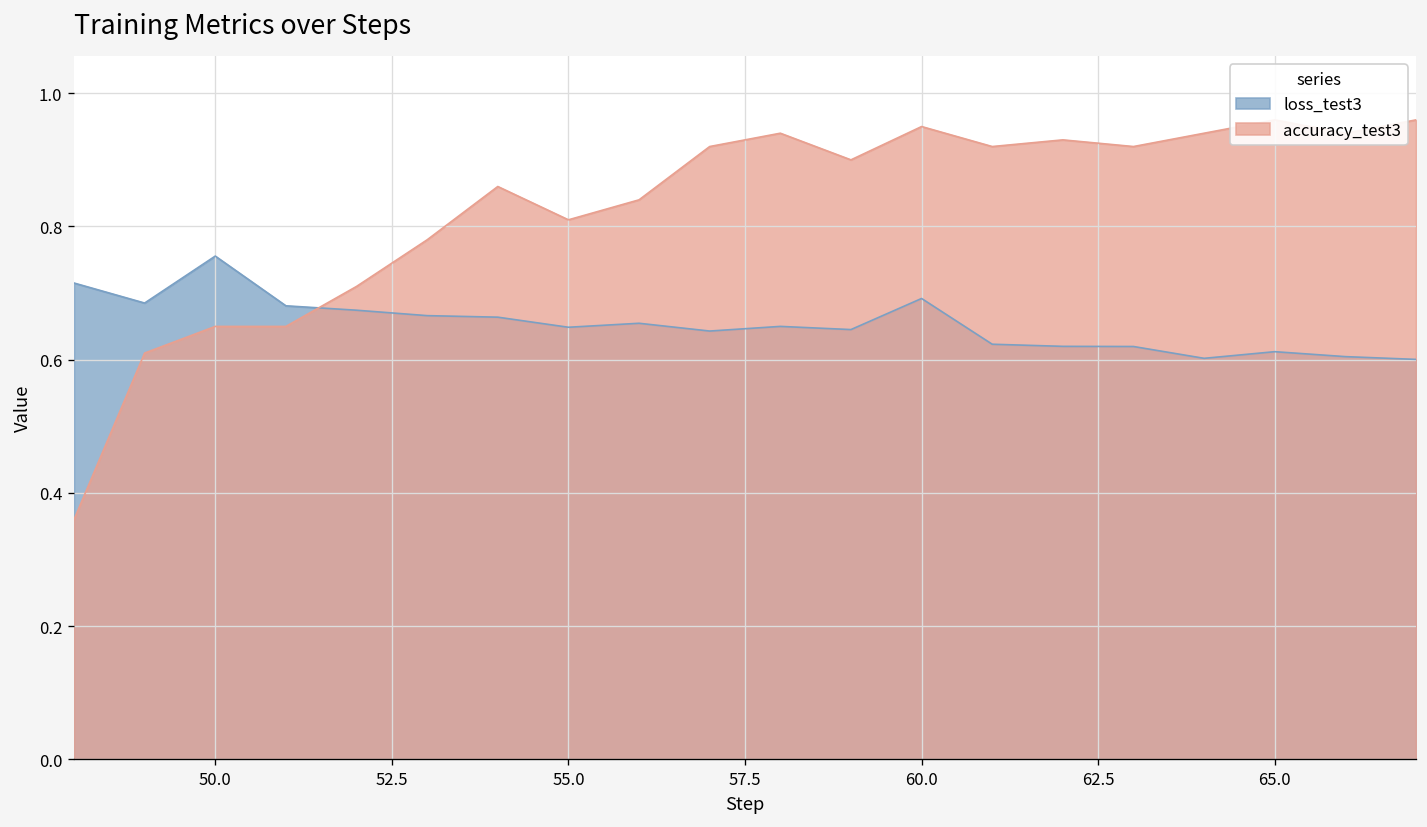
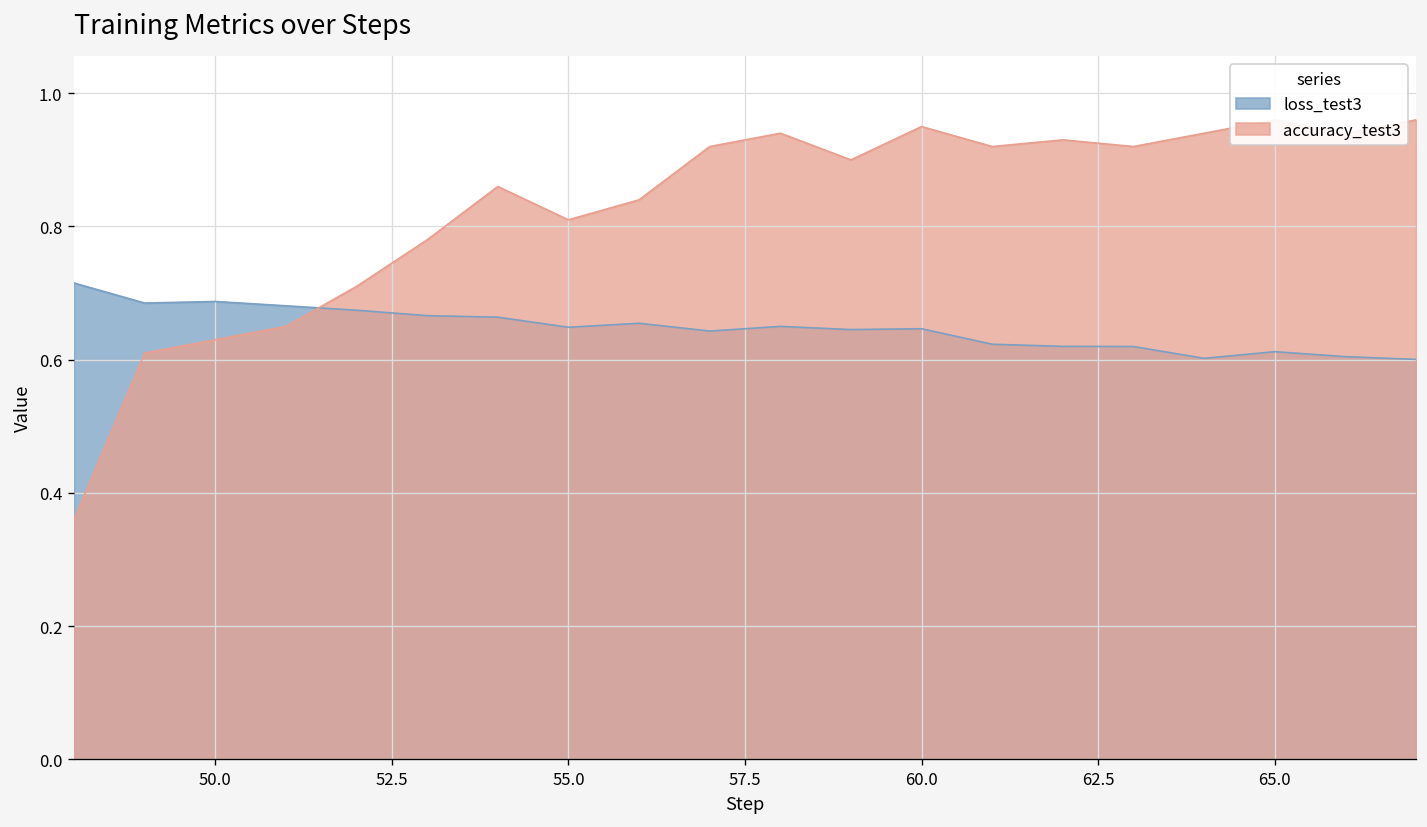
loss_test3, 50.0: 0.76 -> 0.69
accuracy_test3, 50.0: 0.65 -> 0.63
loss_test3, 60.0: 0.69 -> 0.65
